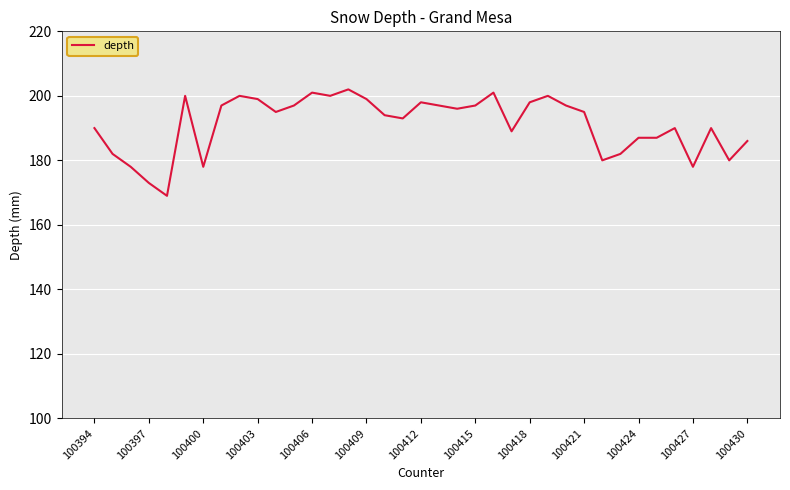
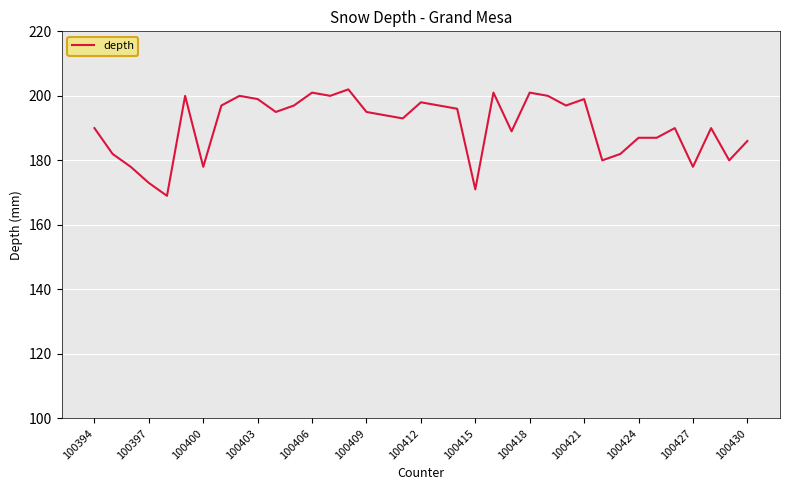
100409: 199 -> 195
100415: 197 -> 171
100418: 198 -> 201
100421: 195 -> 199
